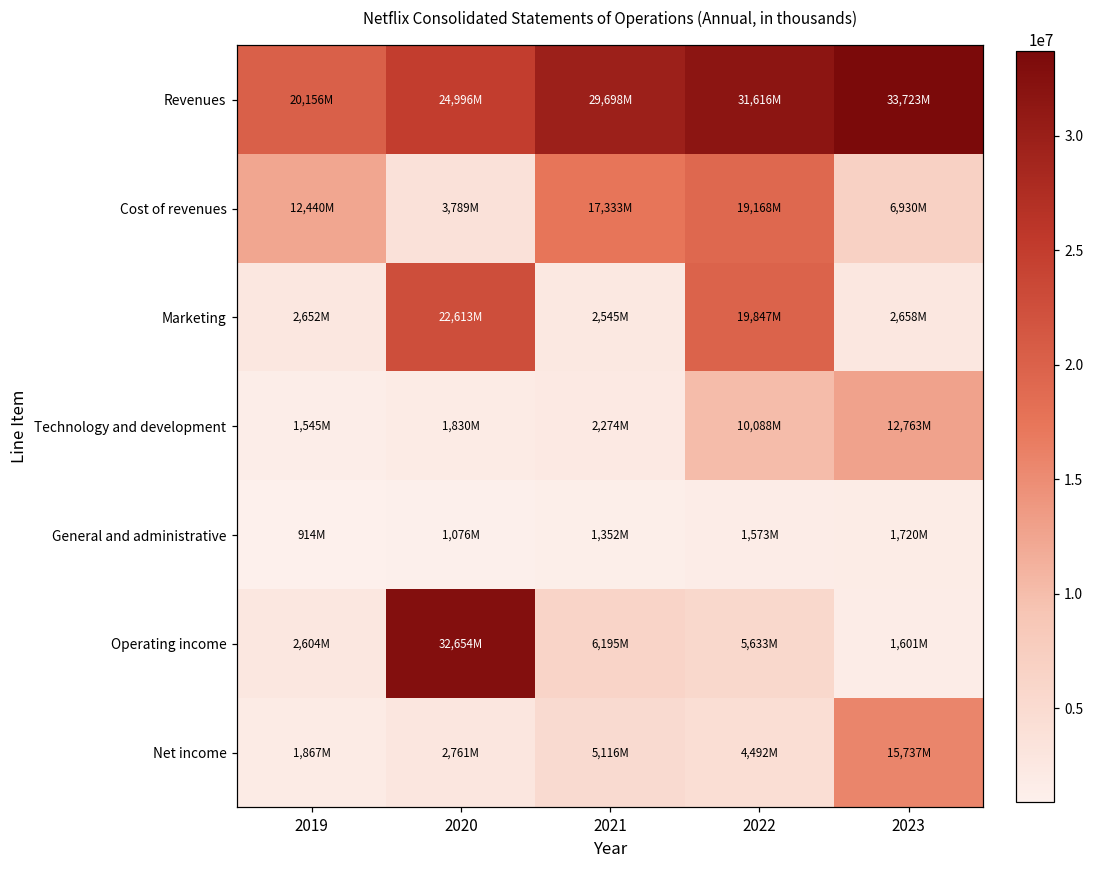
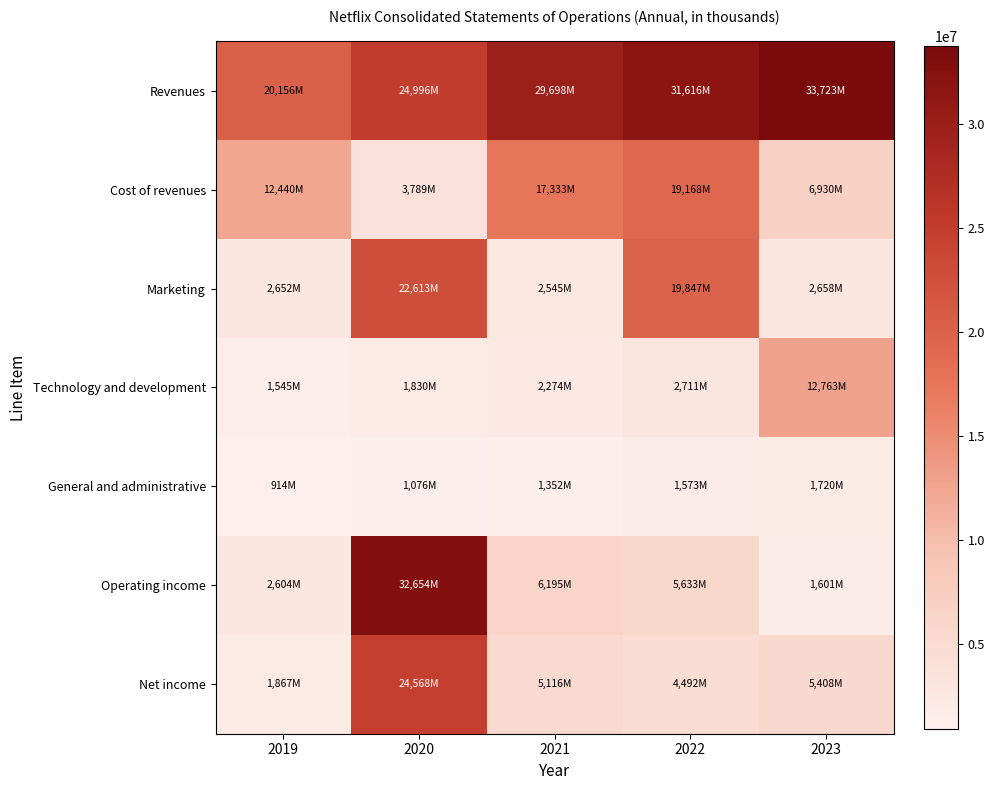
Technology and development, 2022: 10,088M -> 2,711M
Net income, 2020: 2,761M -> 24,568M
Net income, 2023: 15,737M -> 5,408M
